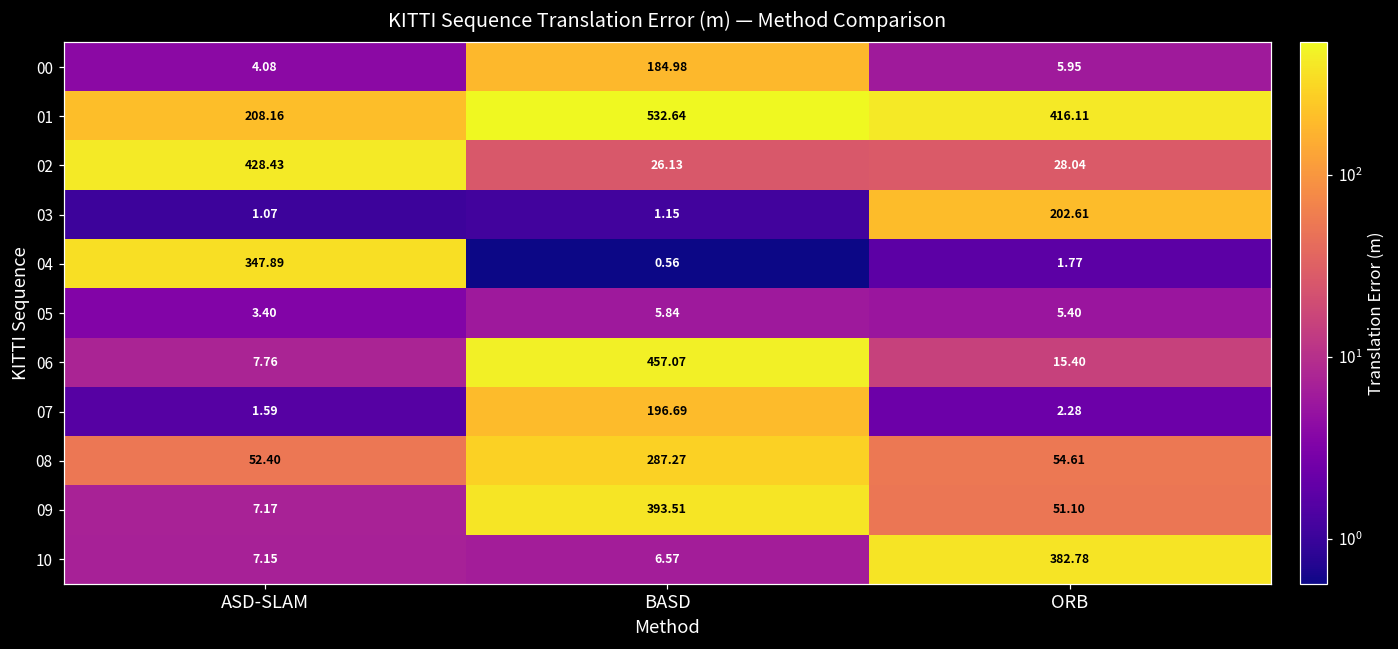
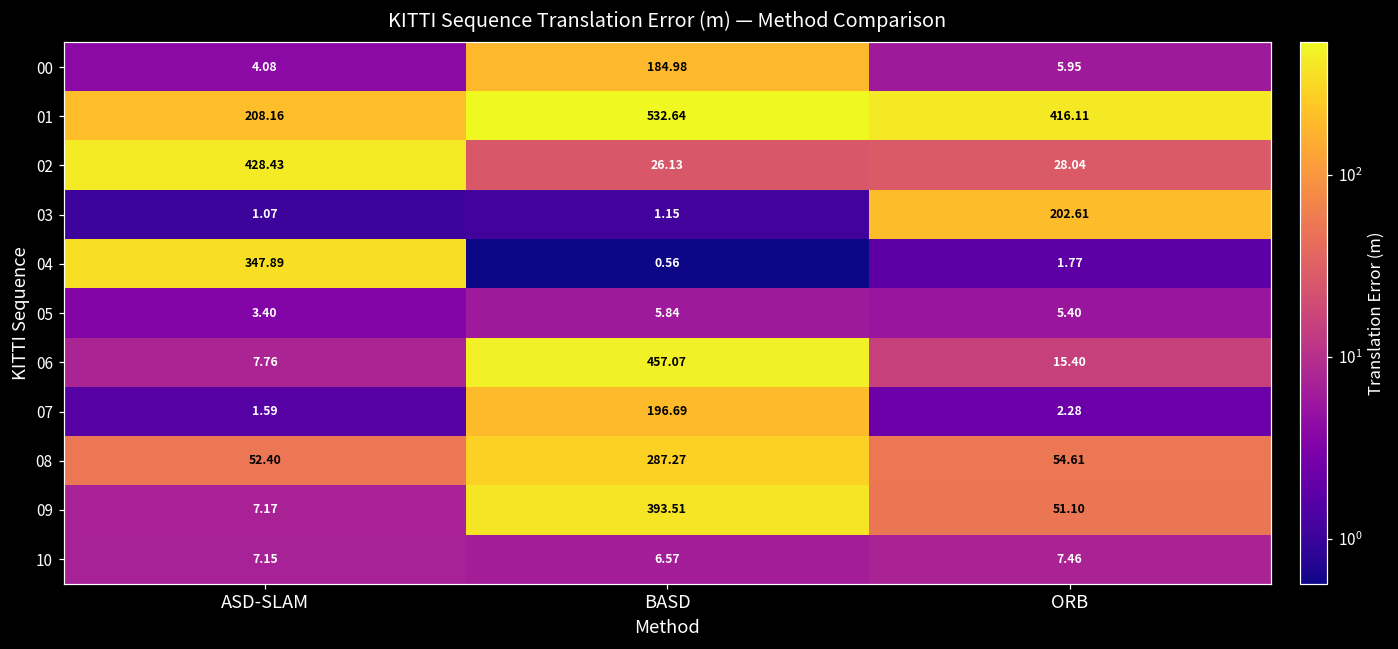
10, ORB: 382.78 -> 7.46
